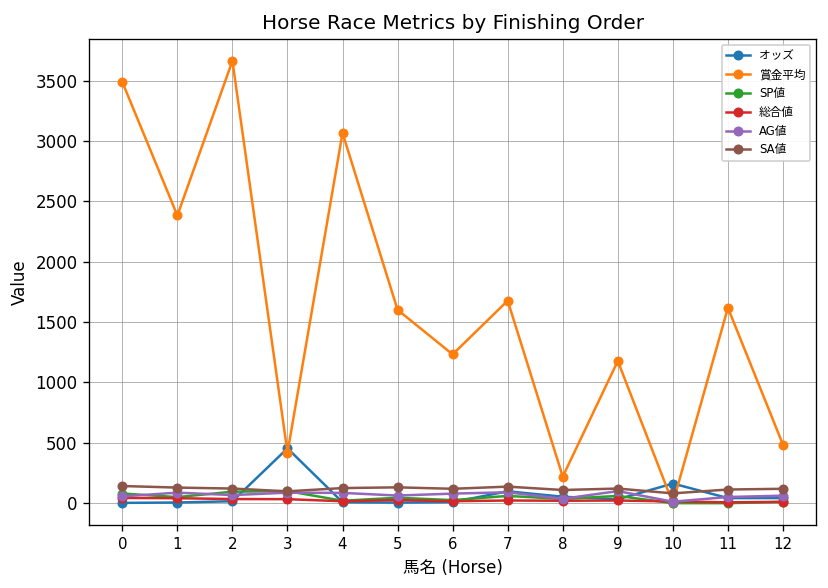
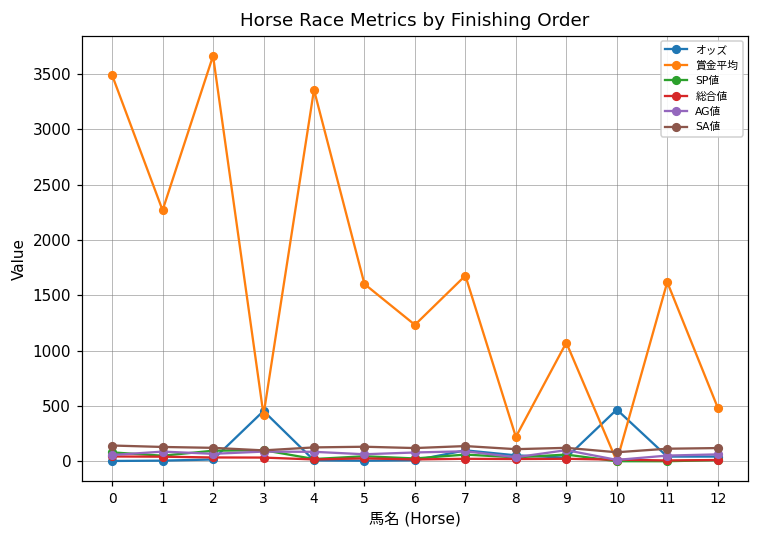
賞金平均, 1: 2380 -> 2270
賞金平均, 4: 3070 -> 3360
賞金平均, 9: 1180 -> 1070
オッズ, 10: 160 -> 470
